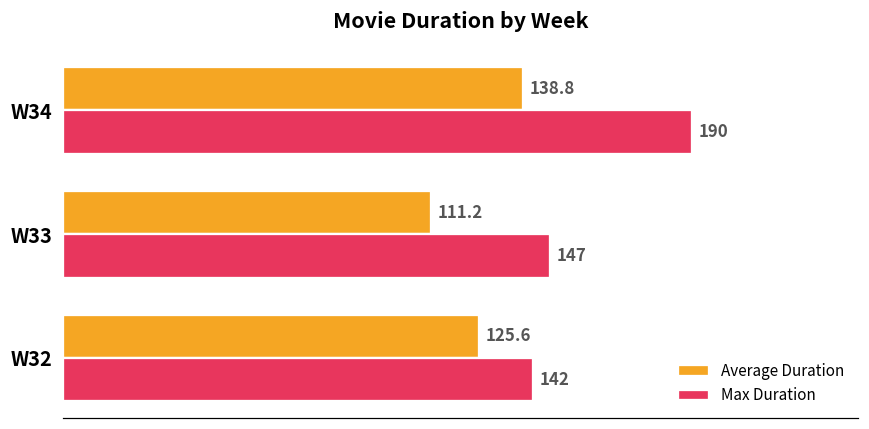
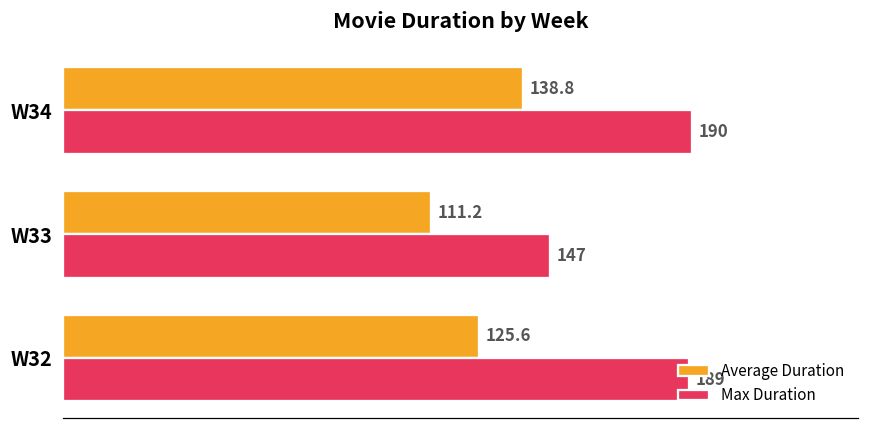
Max Duration, W32: 142 -> 189
